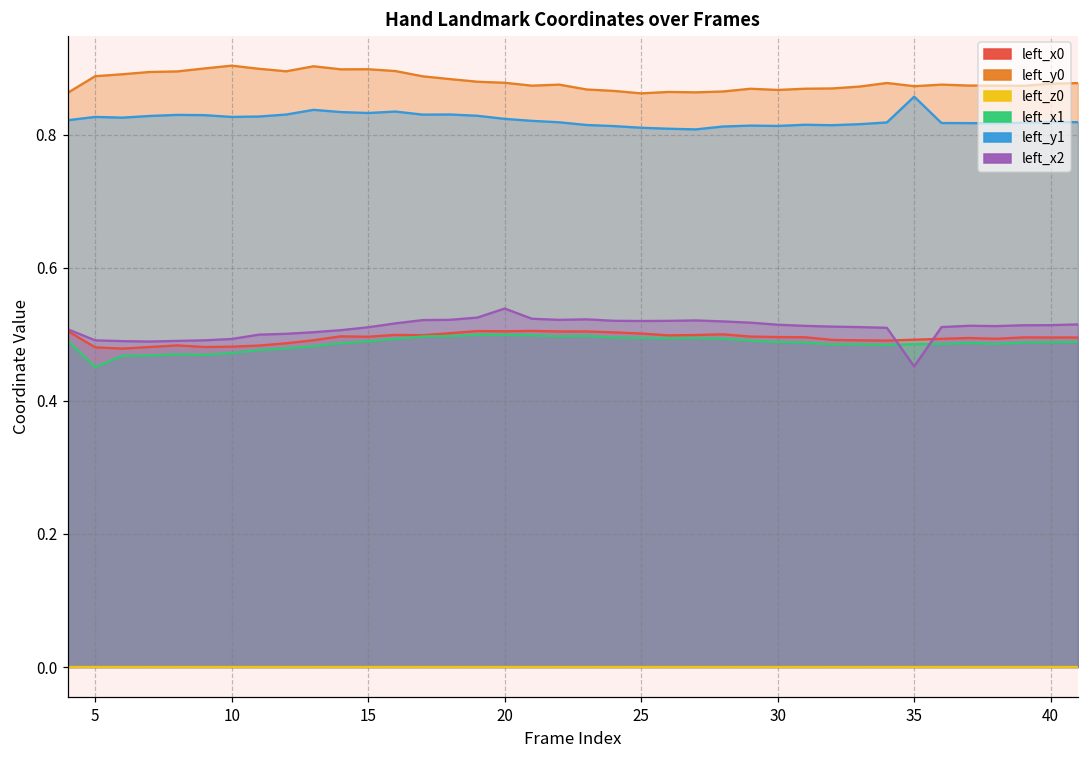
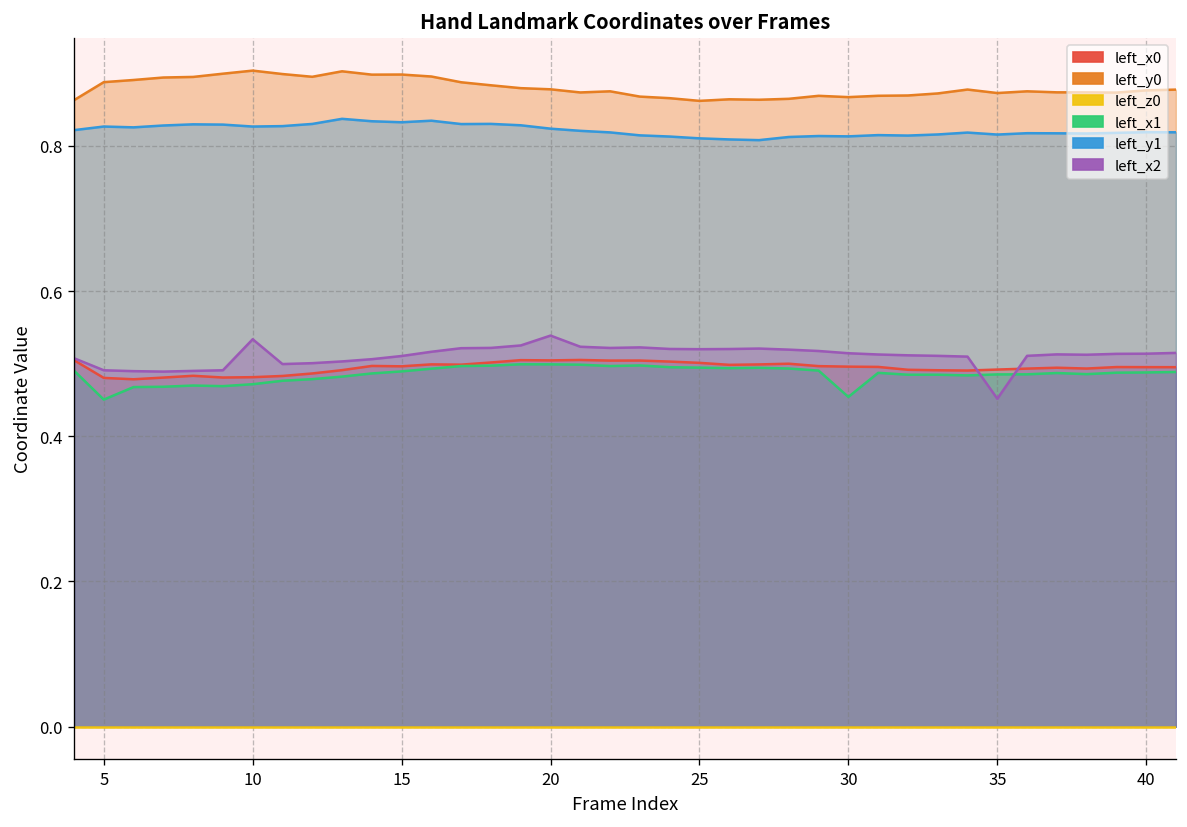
left_x2, 10: 0.49 -> 0.53
left_x1, 30: 0.49 -> 0.45
left_y1, 35: 0.86 -> 0.82
